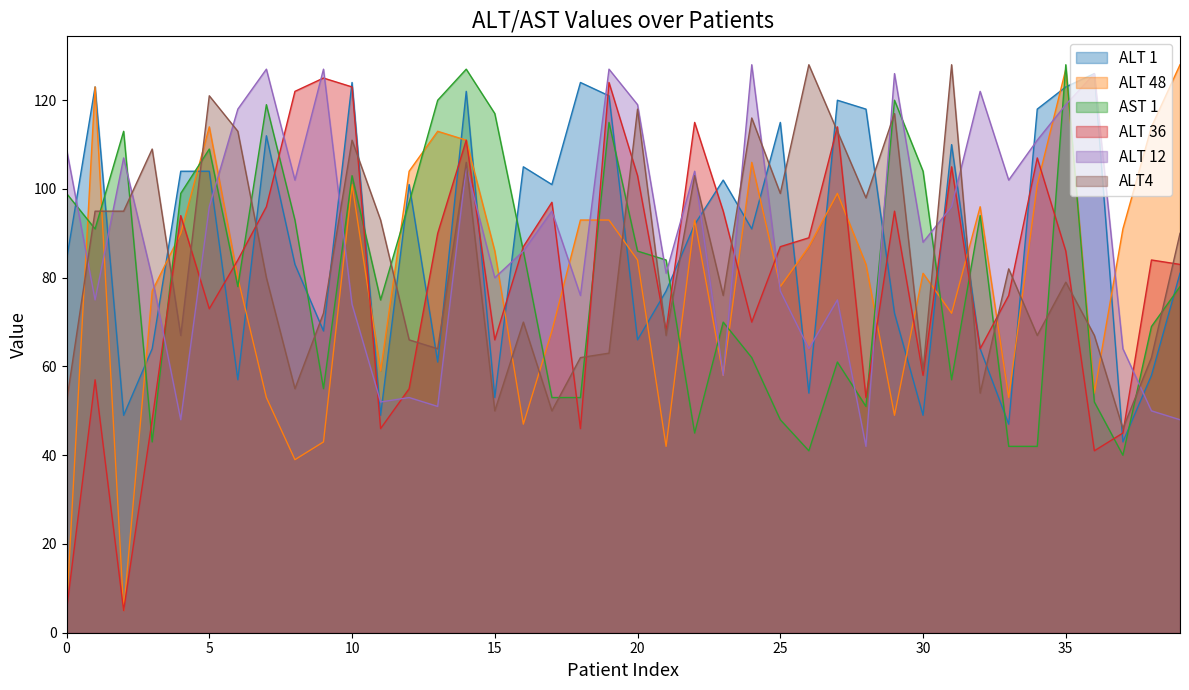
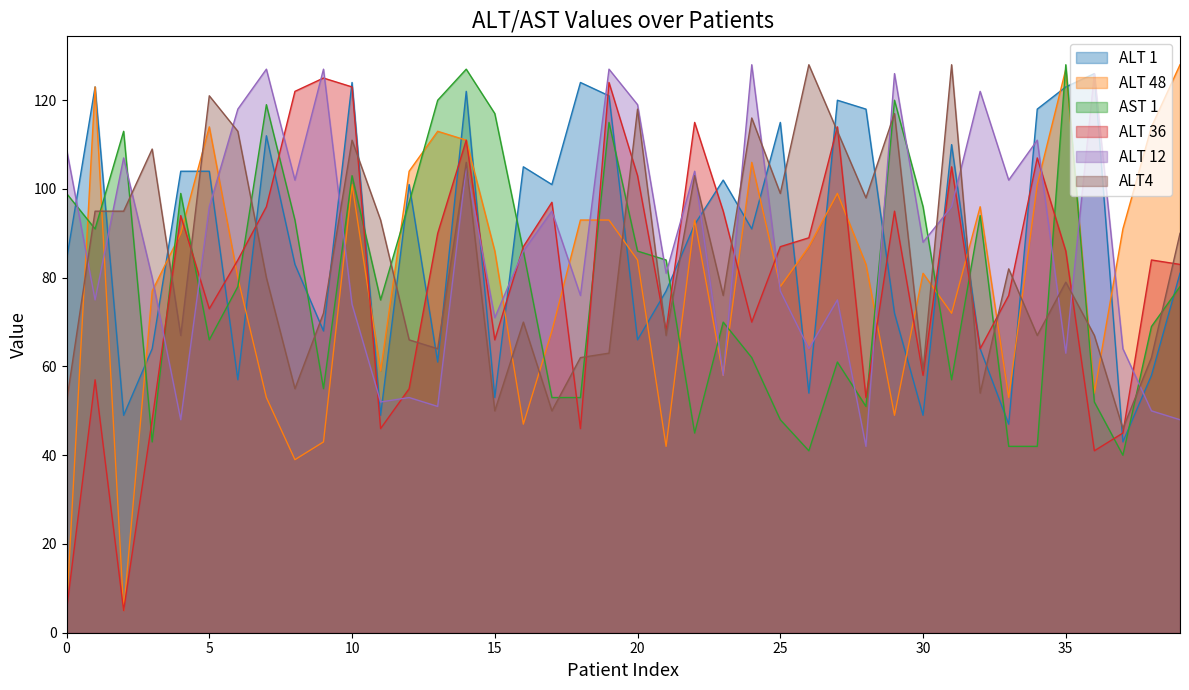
AST 1, 5: 109 -> 66
ALT 12, 15: 80 -> 71
AST 1, 30: 104 -> 96
ALT 12, 35: 119 -> 63
